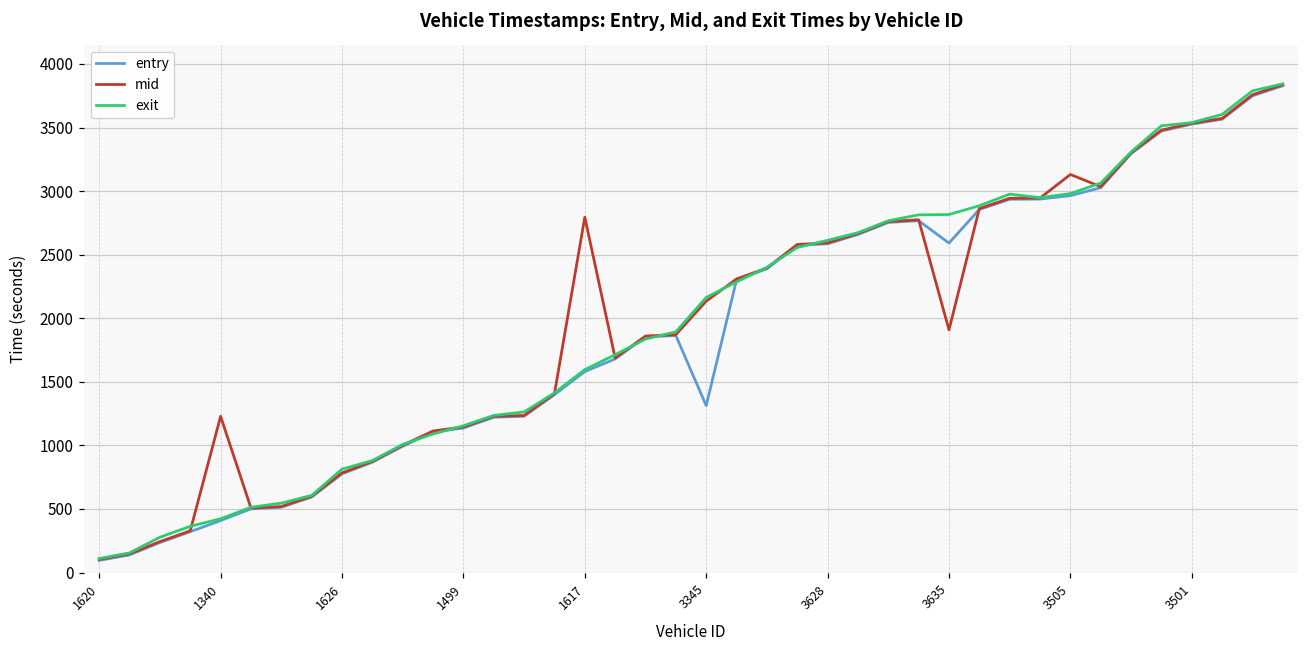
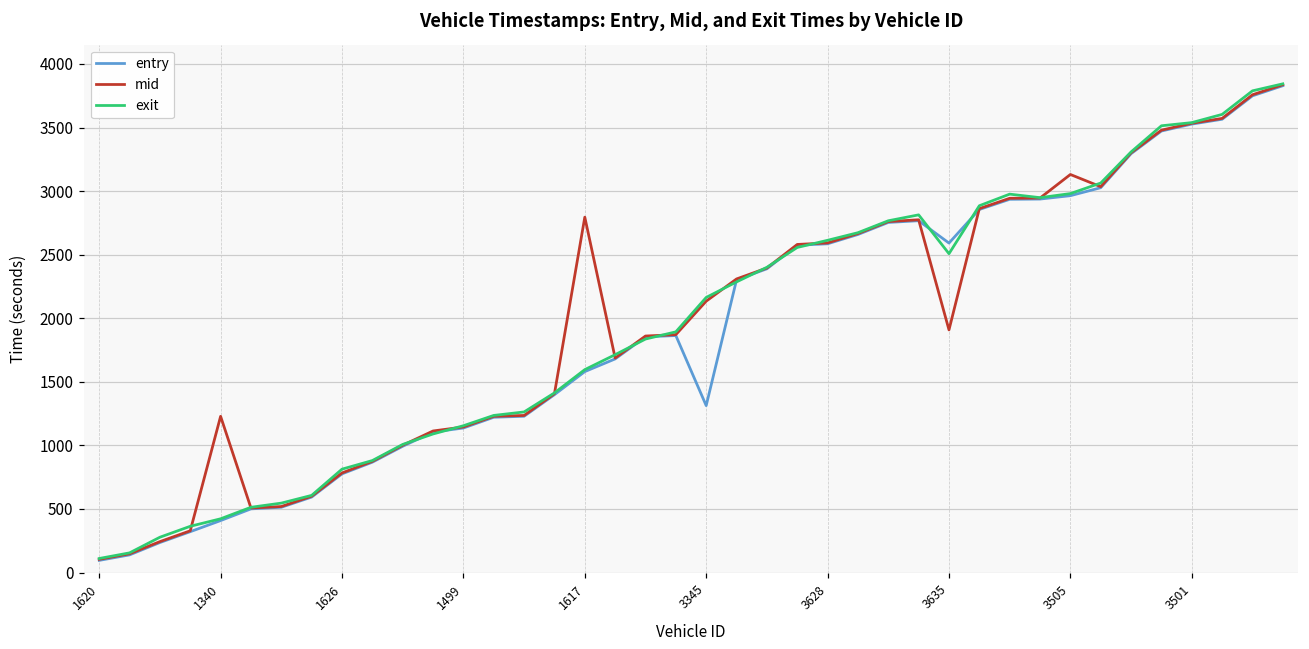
exit, 3635: 2820 -> 2510
